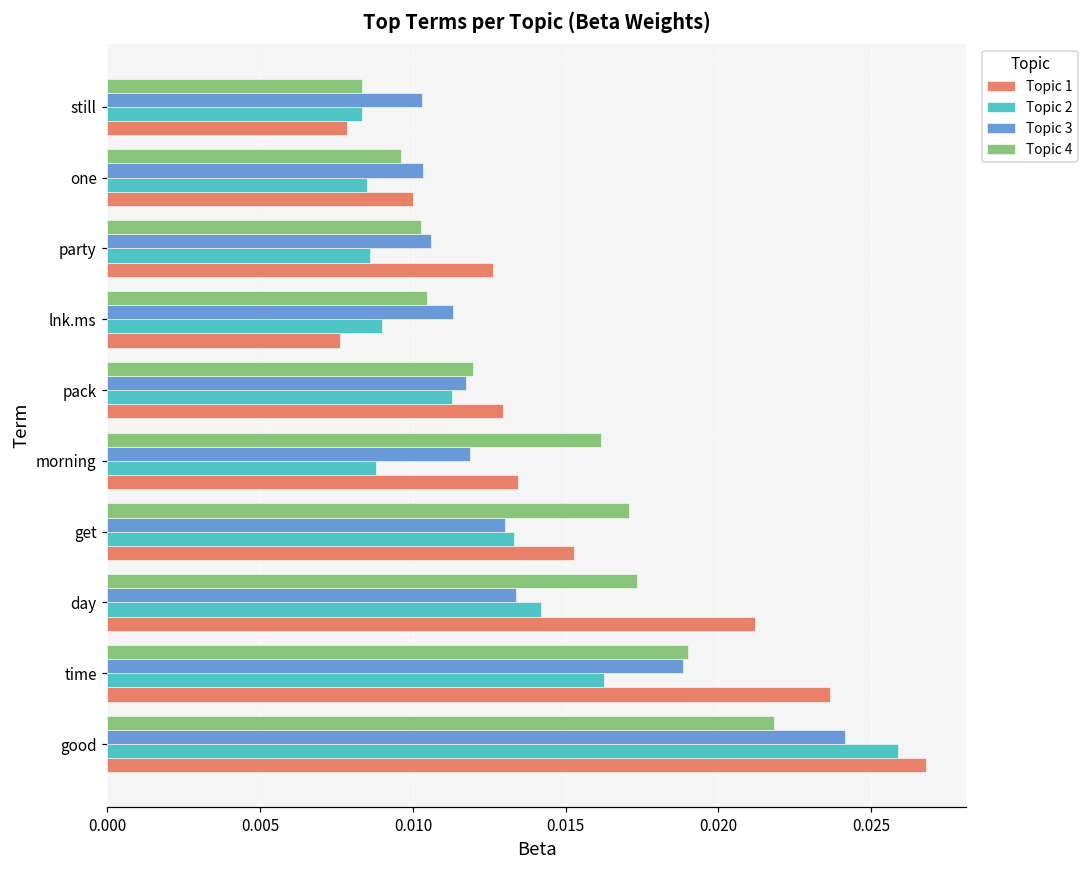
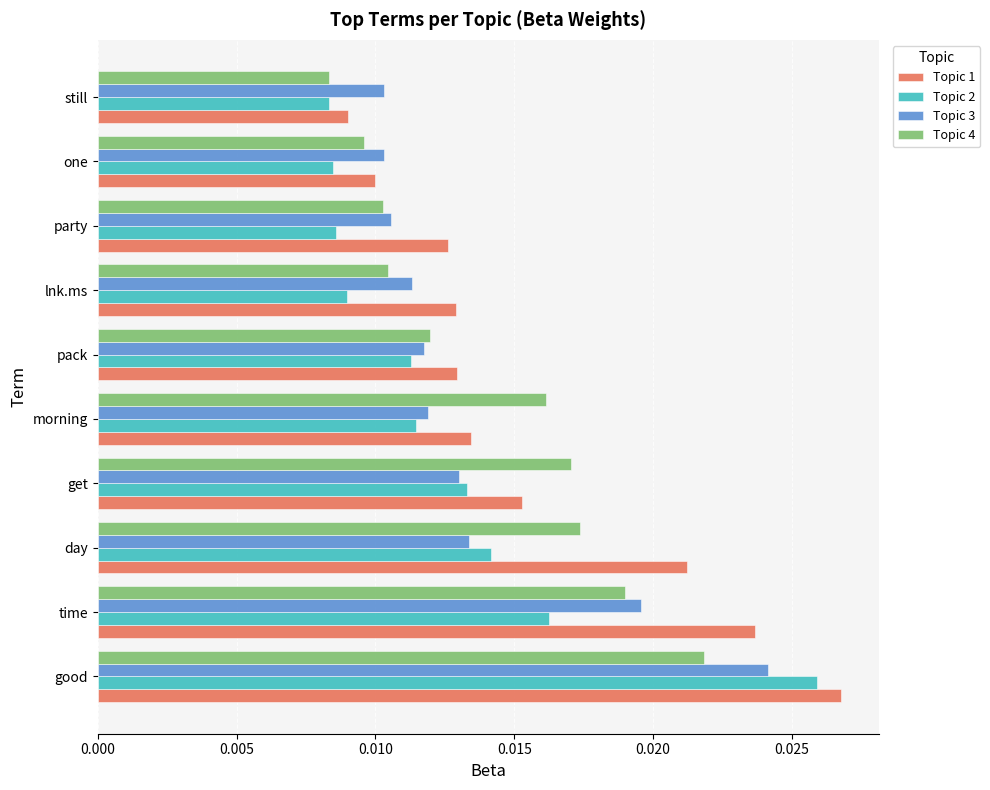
Topic 1, still: 0.0079 -> 0.0090
Topic 1, lnk.ms: 0.0076 -> 0.0129
Topic 2, morning: 0.0088 -> 0.0115
Topic 3, time: 0.0188 -> 0.0196
